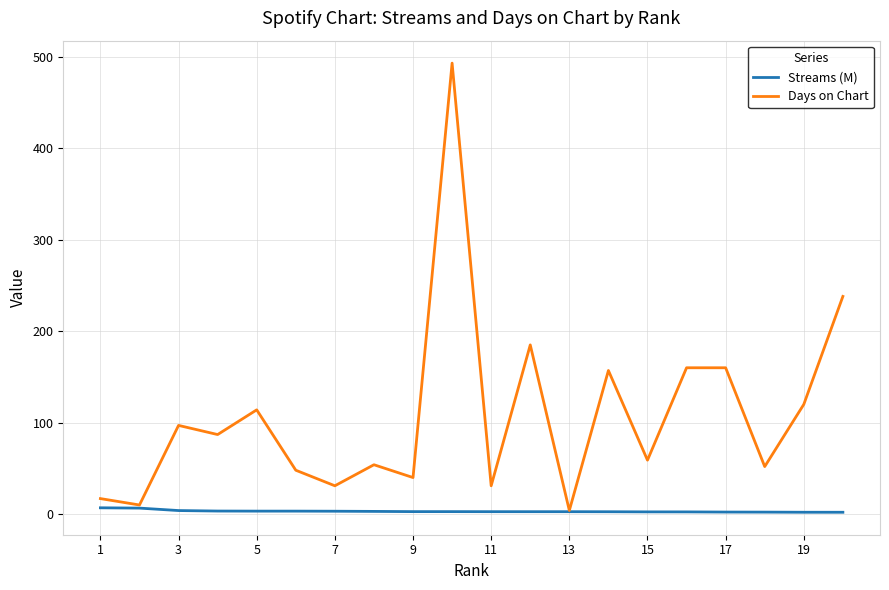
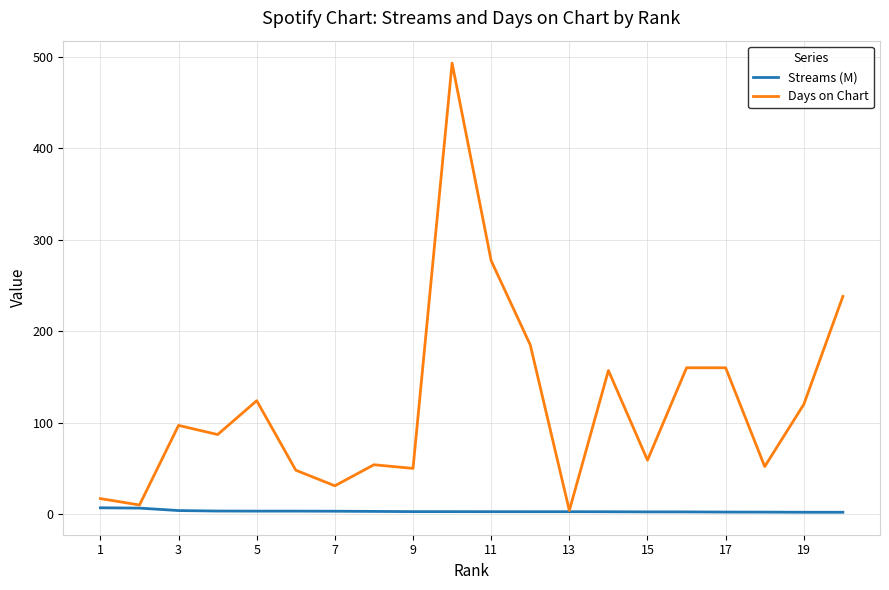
Days on Chart, 5: 110 -> 120
Days on Chart, 9: 40 -> 50
Days on Chart, 11: 30 -> 280
